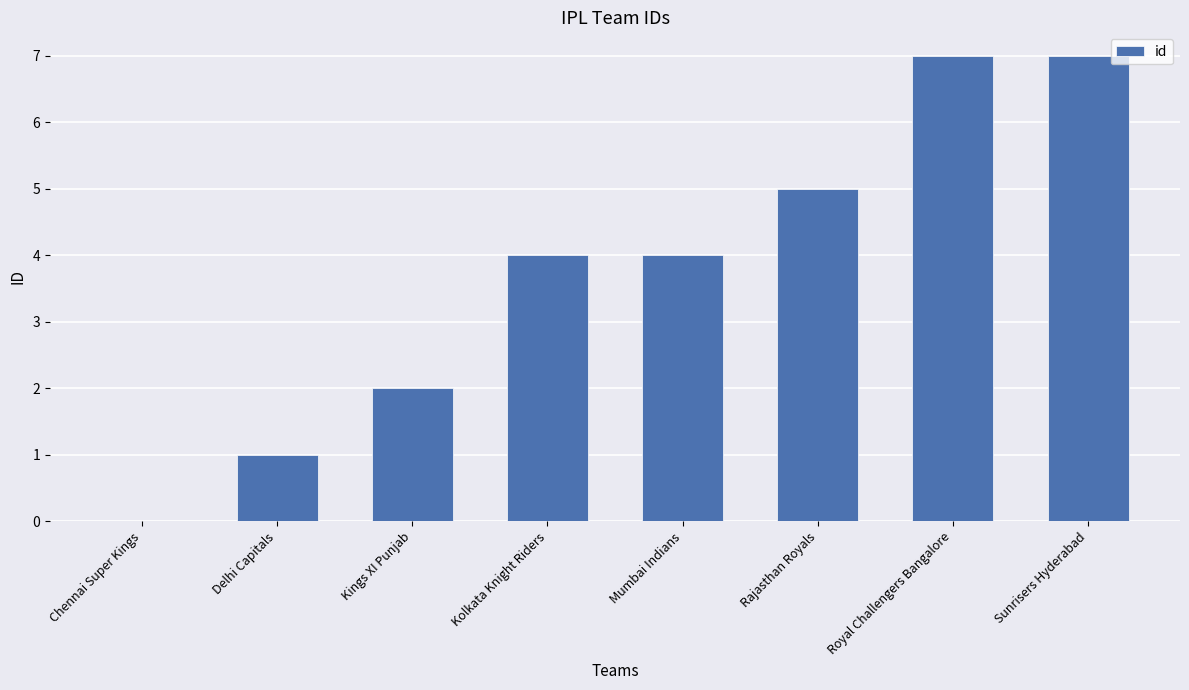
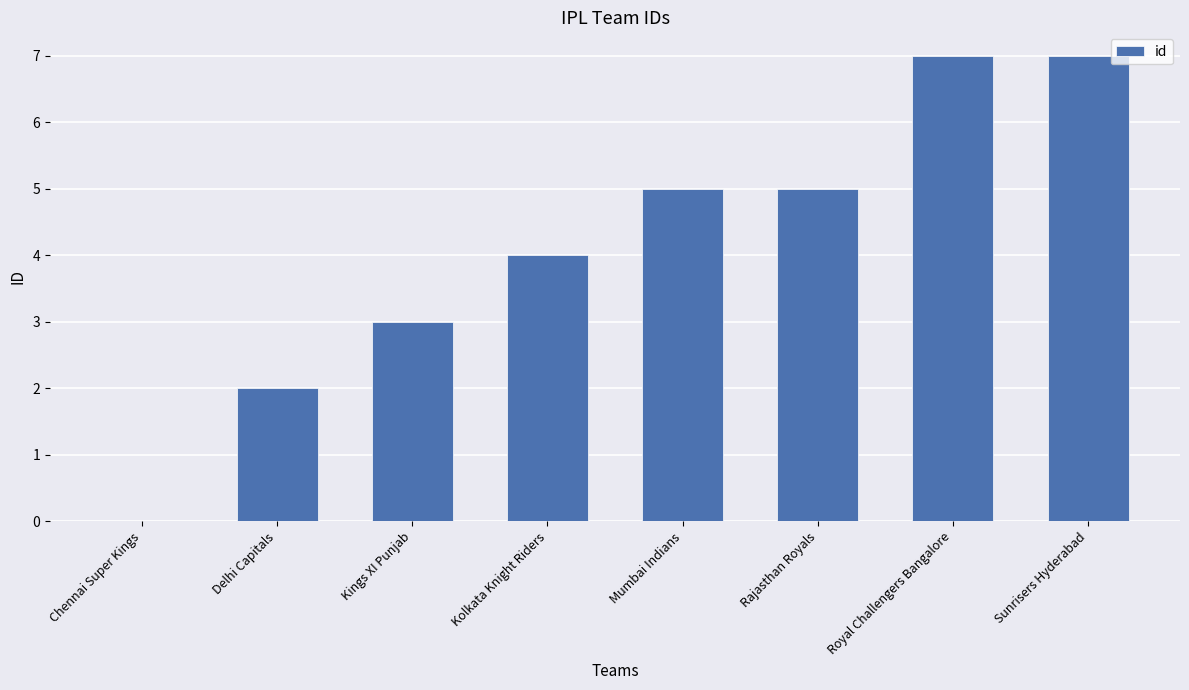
Delhi Capitals: 1 -> 2
Kings XI Punjab: 2 -> 3
Mumbai Indians: 4 -> 5
